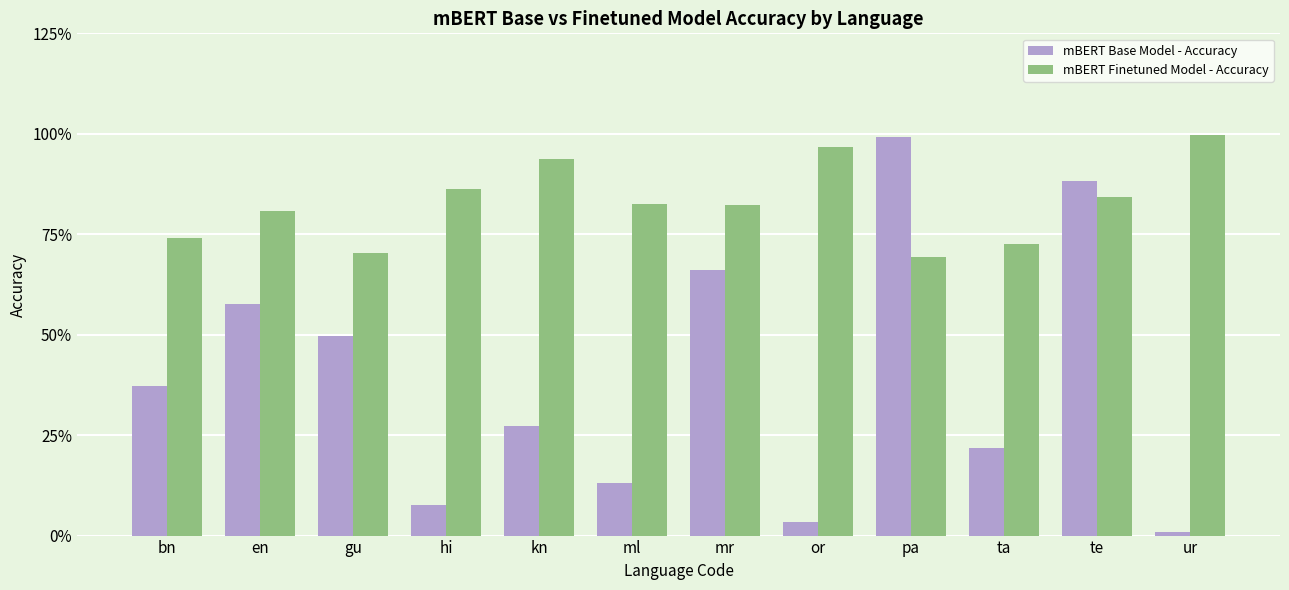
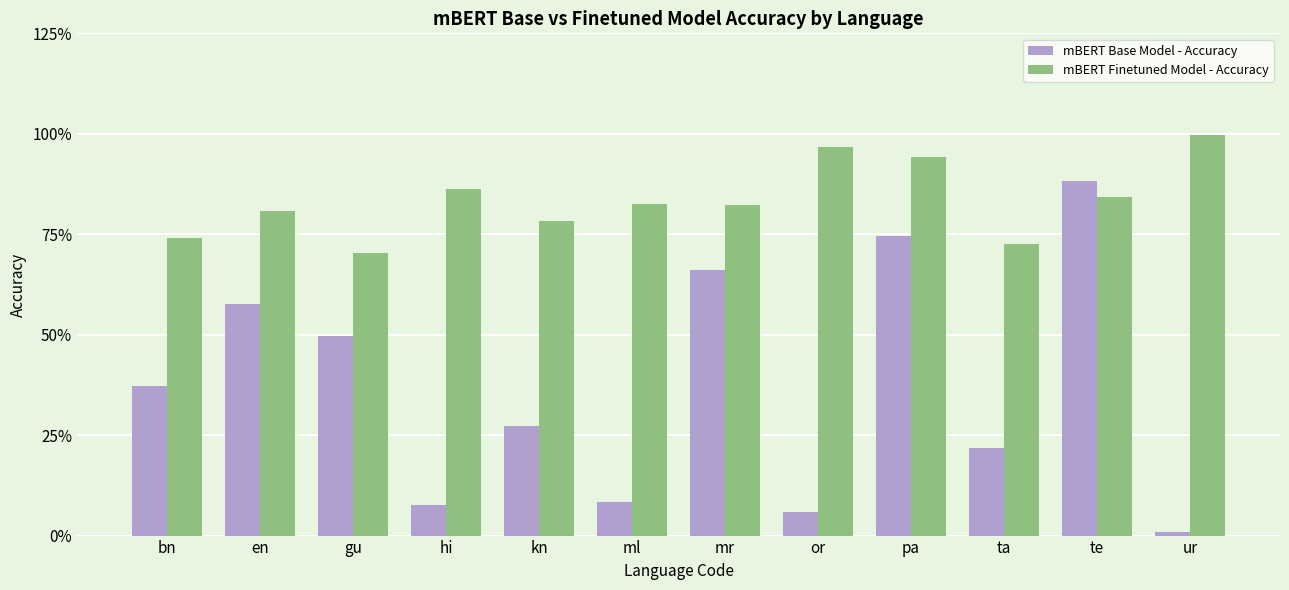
mBERT Finetuned Model - Accuracy, kn: 94% -> 78%
mBERT Base Model - Accuracy, ml: 13% -> 8%
mBERT Base Model - Accuracy, or: 3% -> 6%
mBERT Base Model - Accuracy, pa: 99% -> 75%
mBERT Finetuned Model - Accuracy, pa: 69% -> 94%
